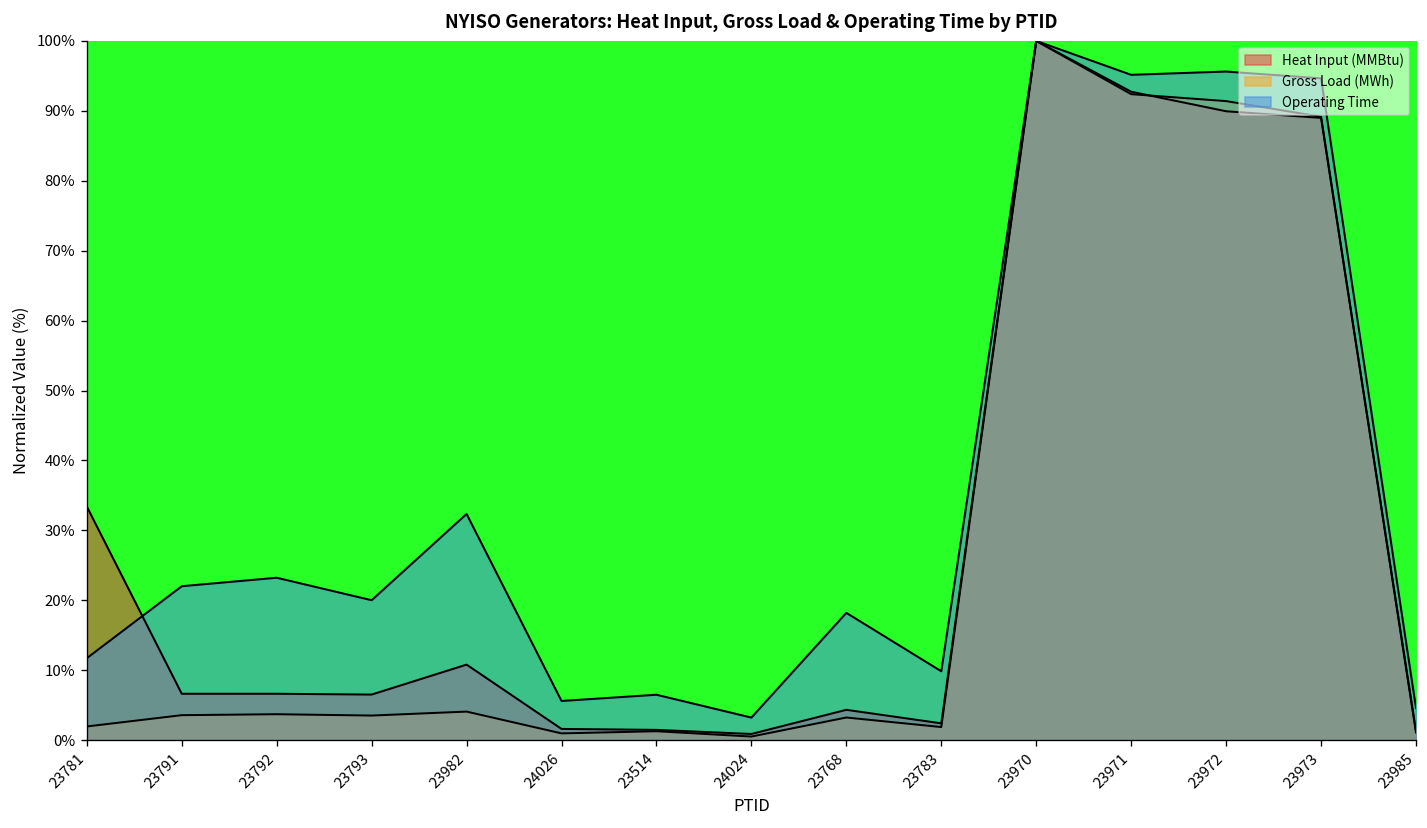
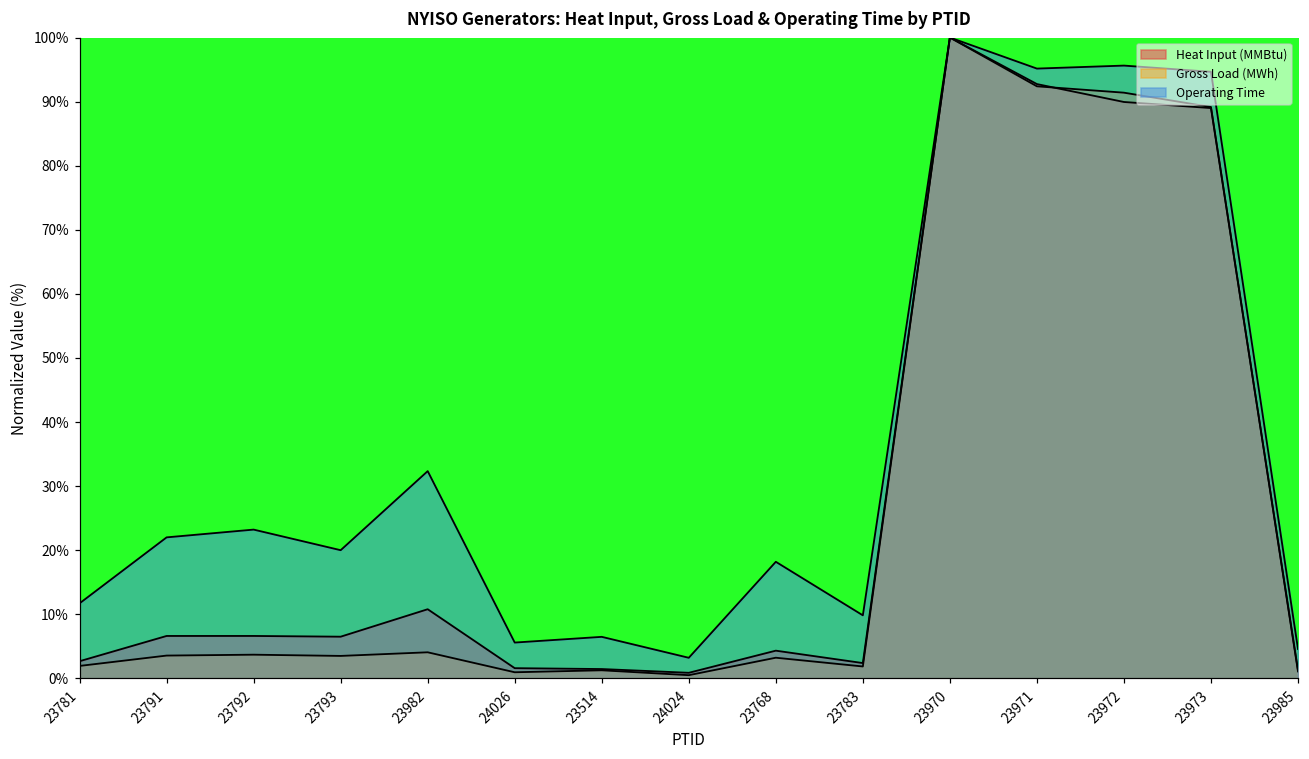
Heat Input (MMBtu), 23781: 33% -> 3%
